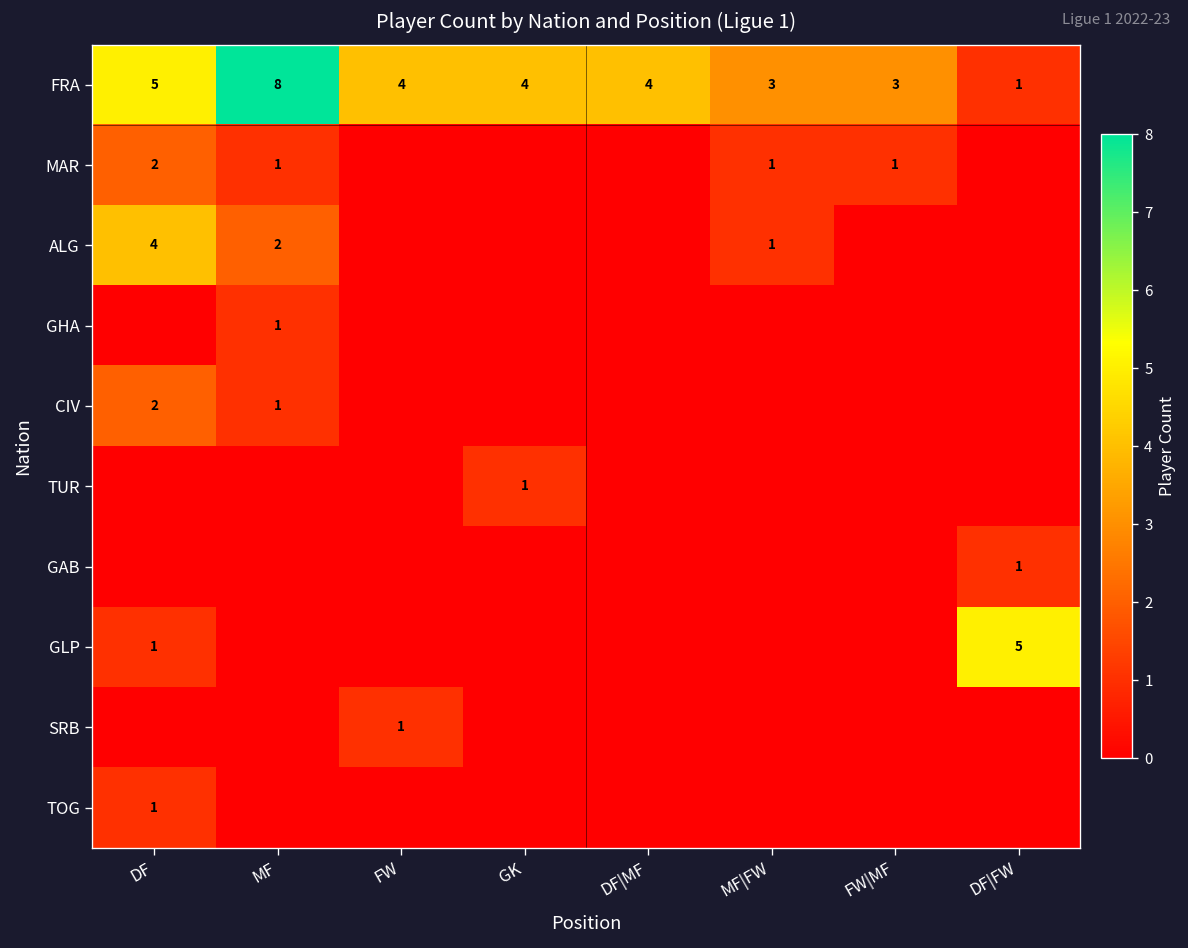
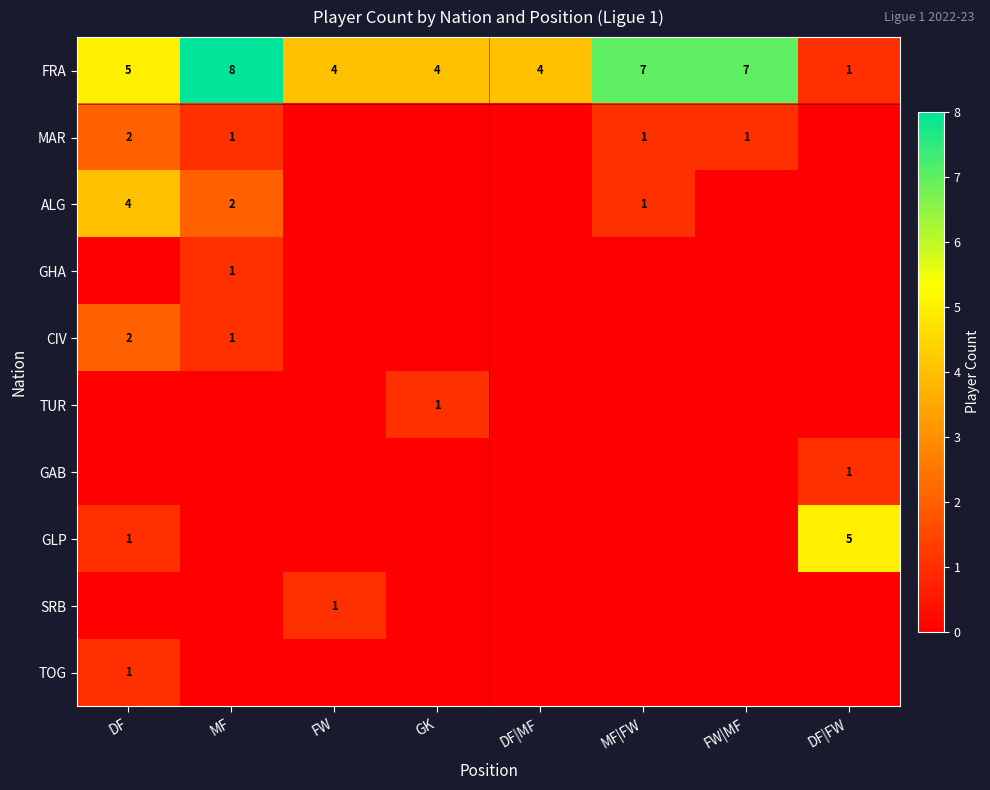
FRA, MF|FW: 3 -> 7
FRA, FW|MF: 3 -> 7
